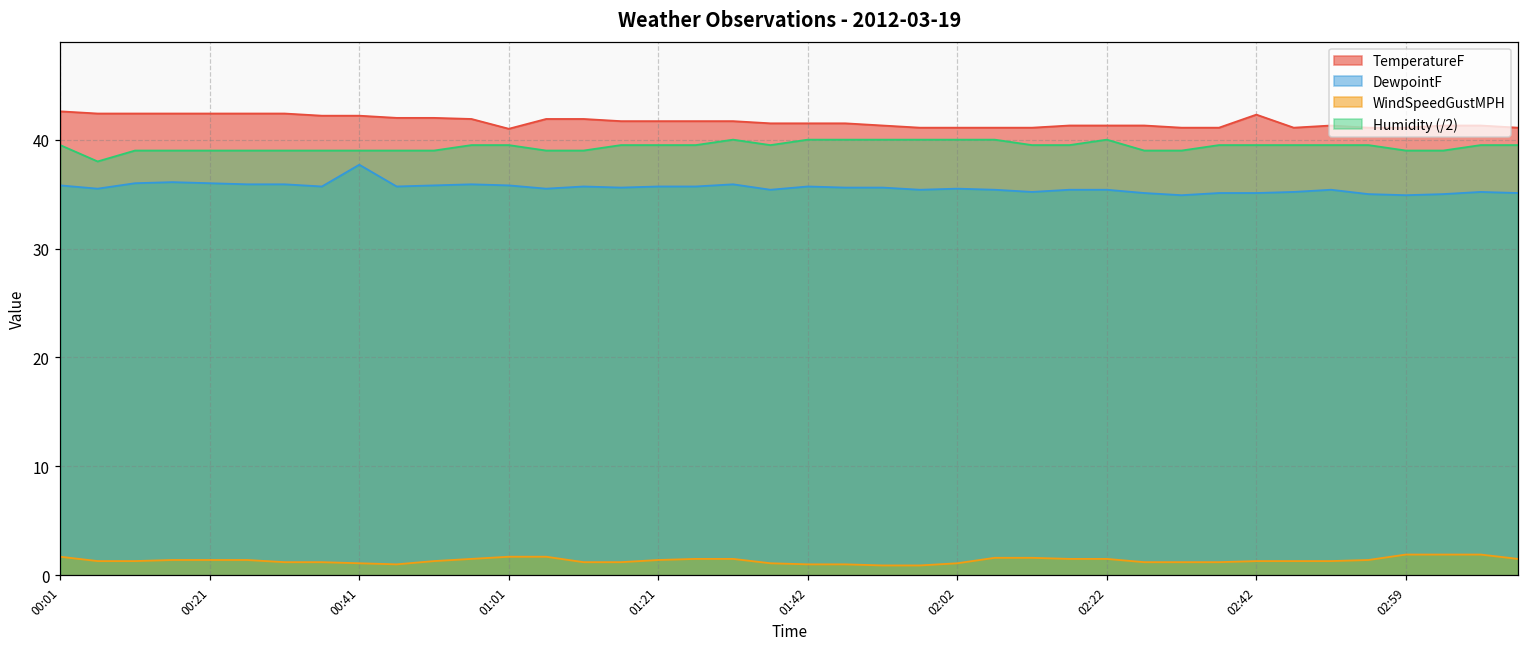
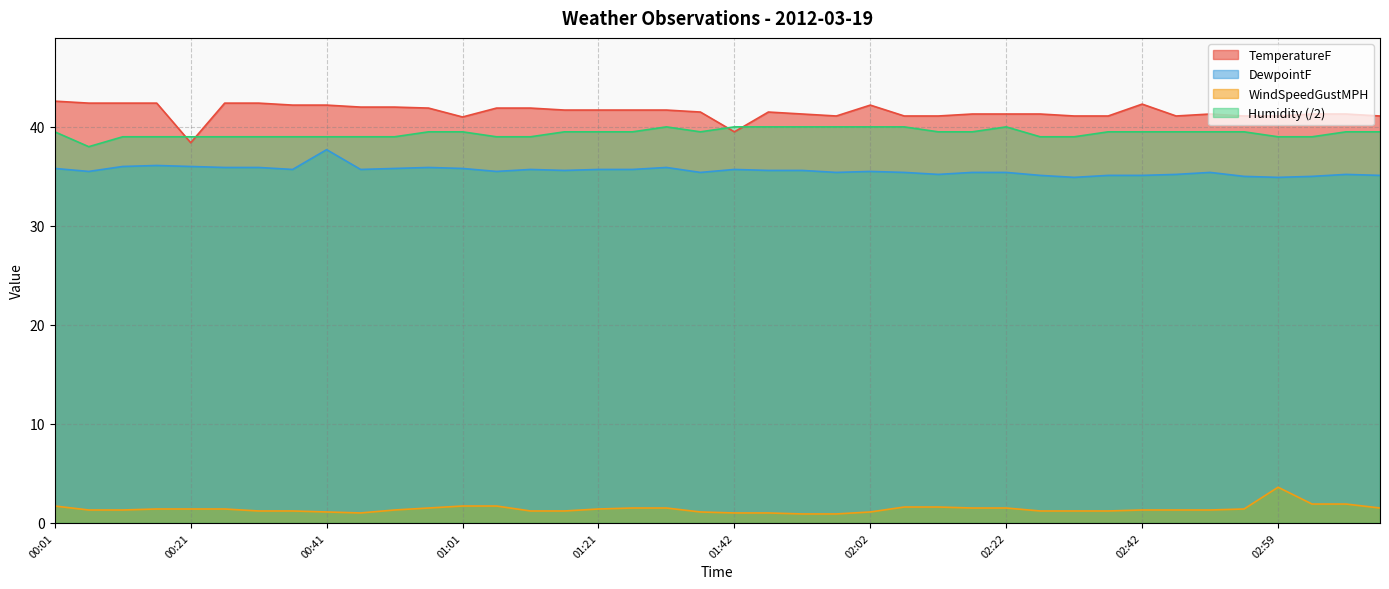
TemperatureF, 00:21: 42 -> 38
TemperatureF, 01:42: 42 -> 40
TemperatureF, 02:02: 41 -> 42
WindSpeedGustMPH, 02:59: 2 -> 4
